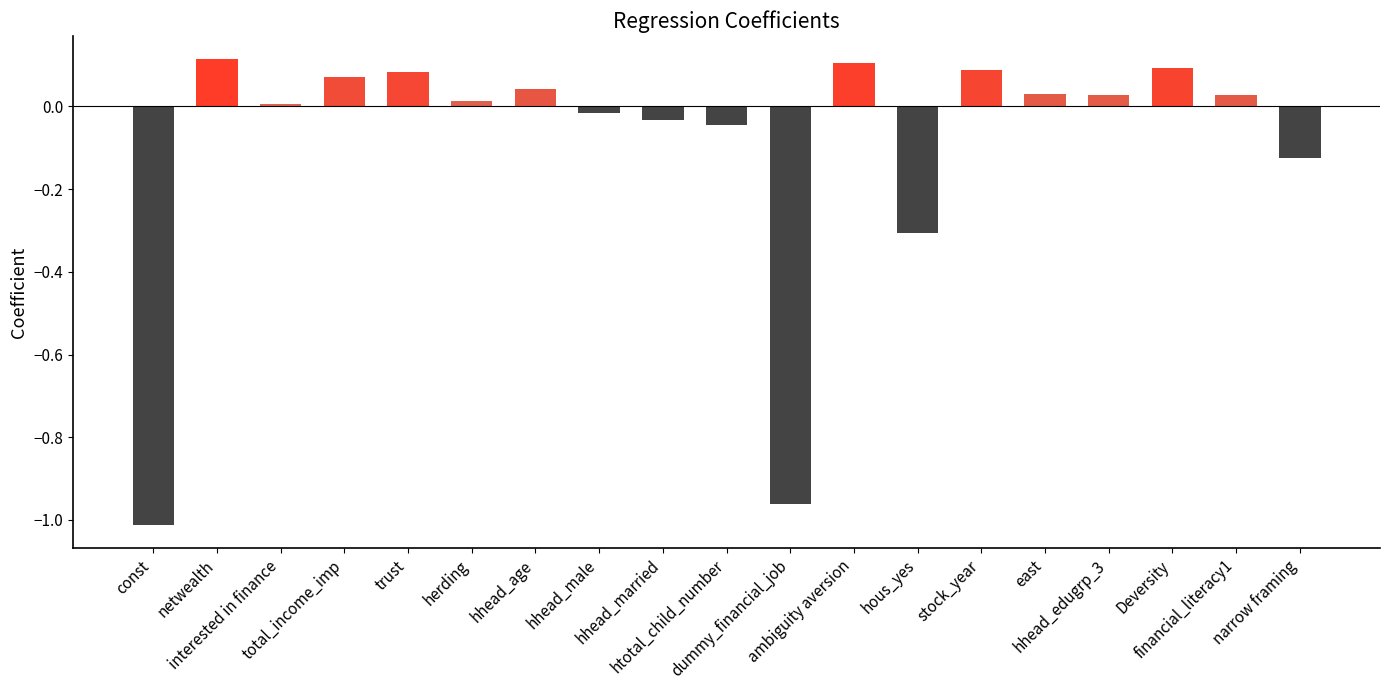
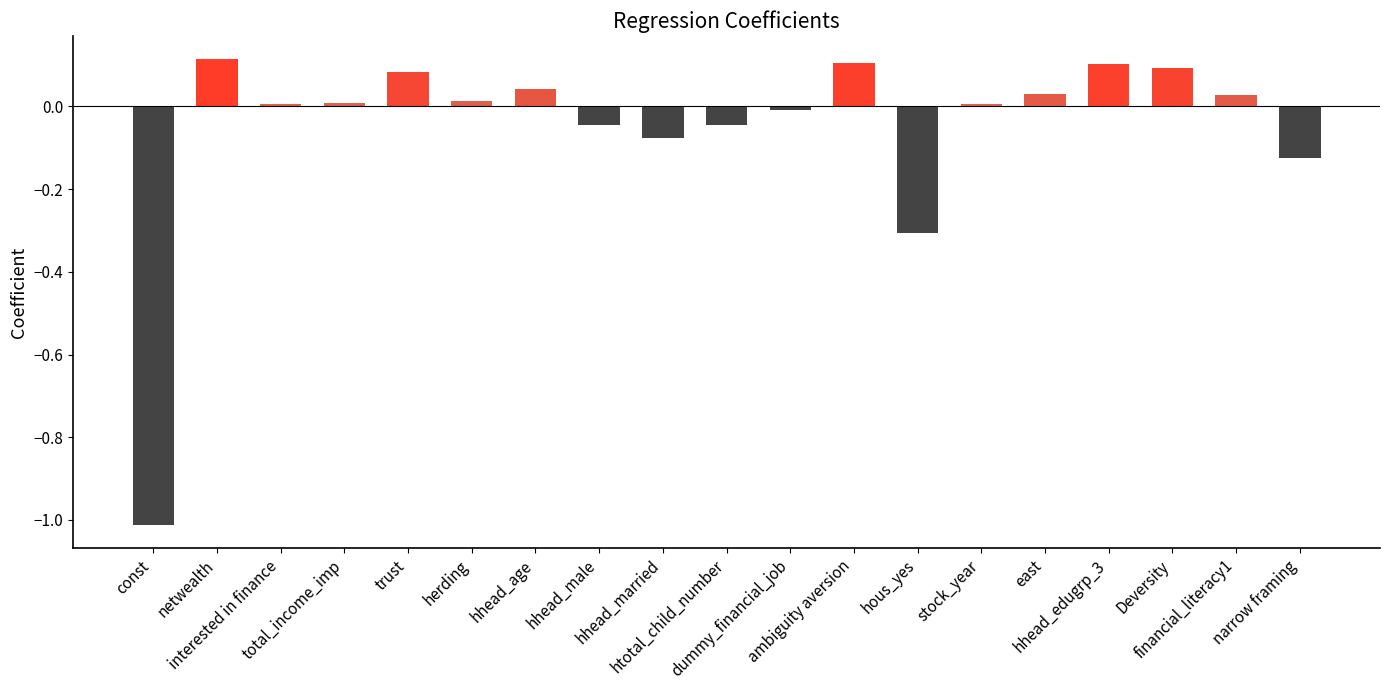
total_income_imp: 0.07 -> 0.01
hhead_male: -0.02 -> -0.05
hhead_married: -0.03 -> -0.08
dummy_financial_job: -0.96 -> -0.01
stock_year: 0.09 -> 0.01
hhead_edugrp_3: 0.03 -> 0.10
